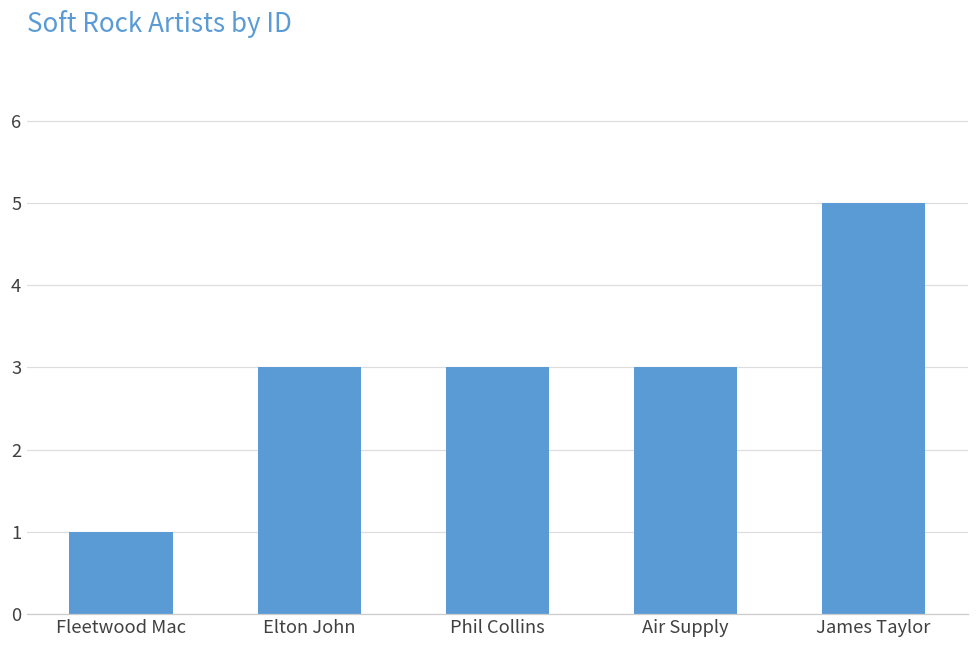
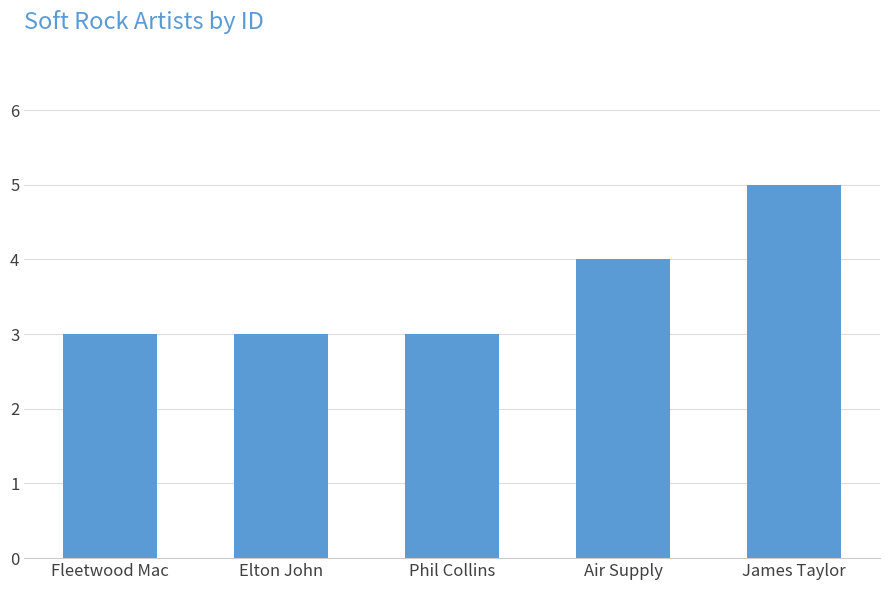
Fleetwood Mac: 1 -> 3
Air Supply: 3 -> 4
